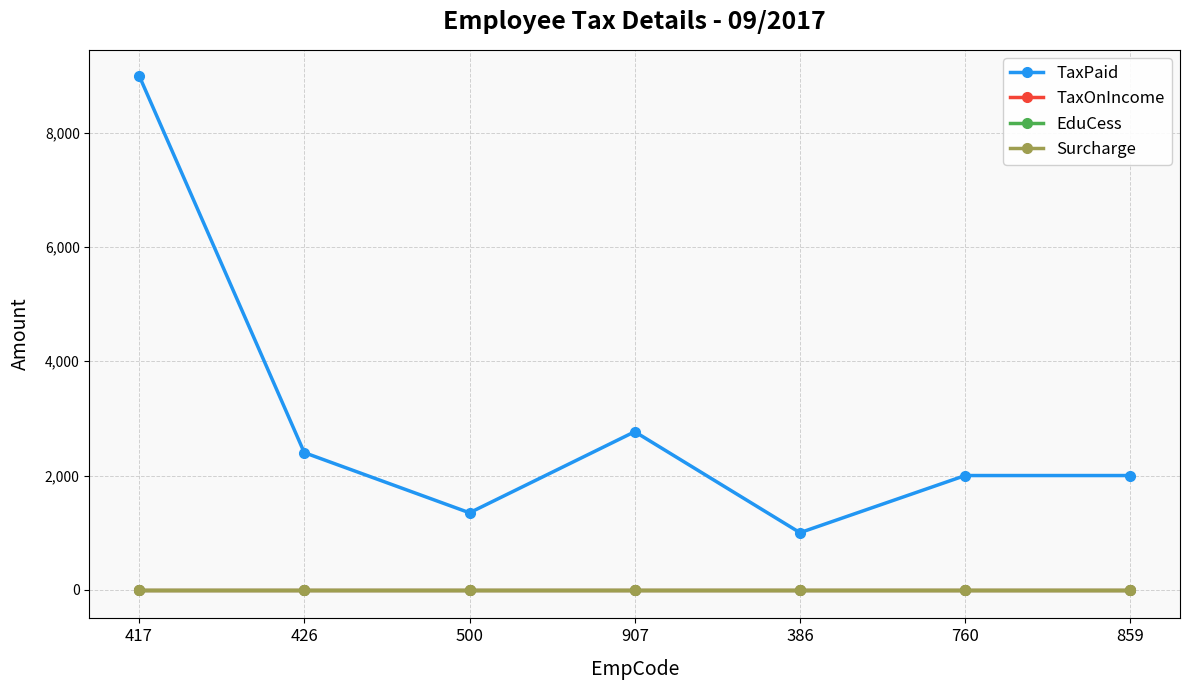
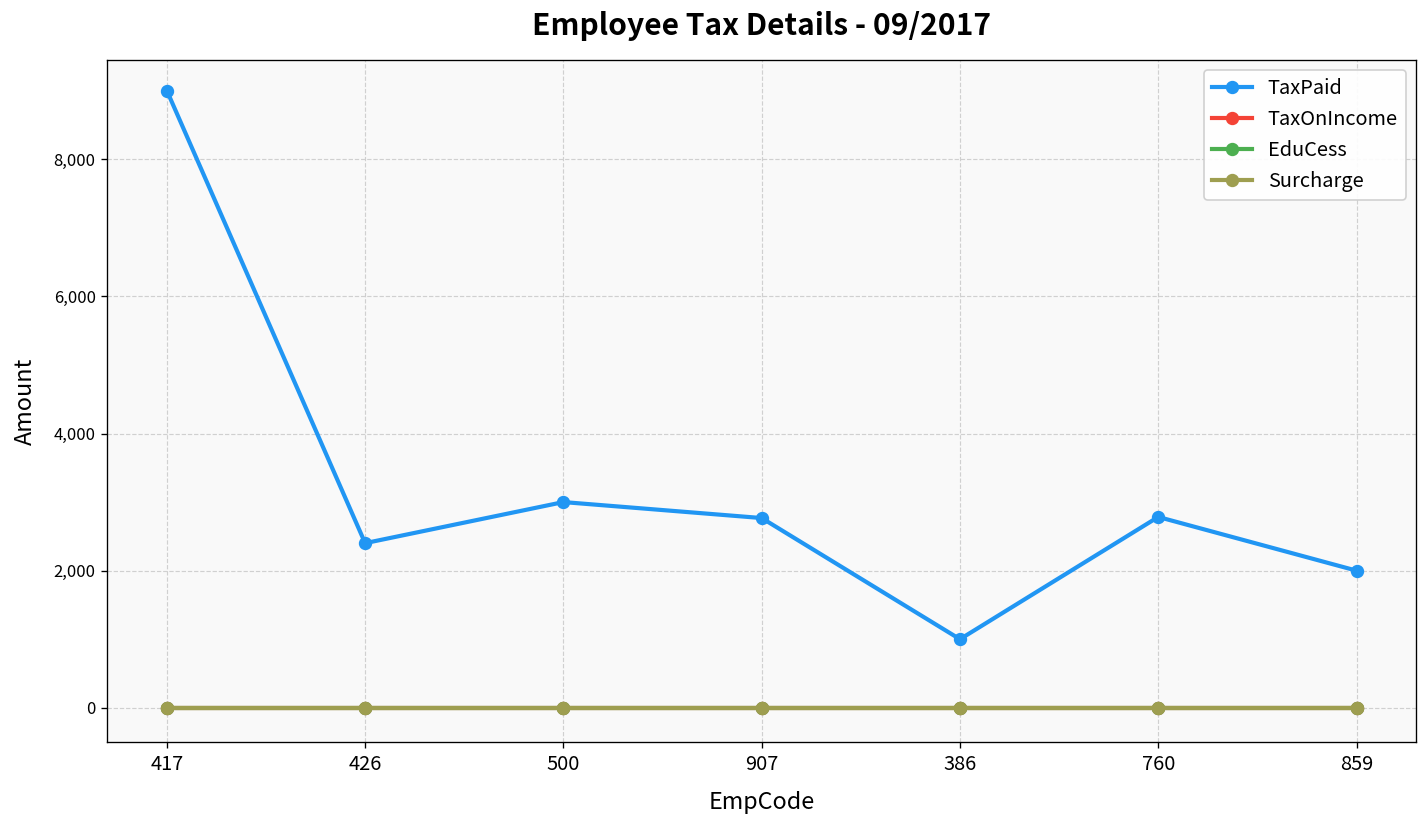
TaxPaid, 500: 1,300 -> 3,000
TaxPaid, 760: 2,000 -> 2,800
